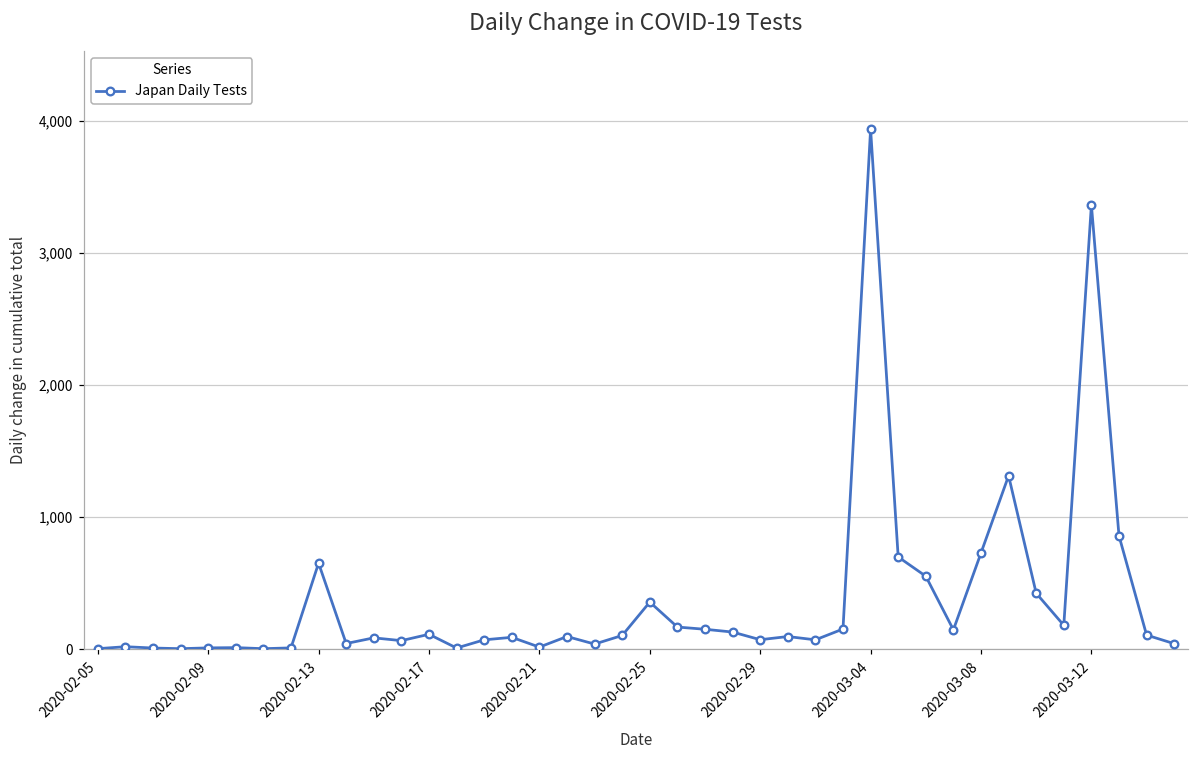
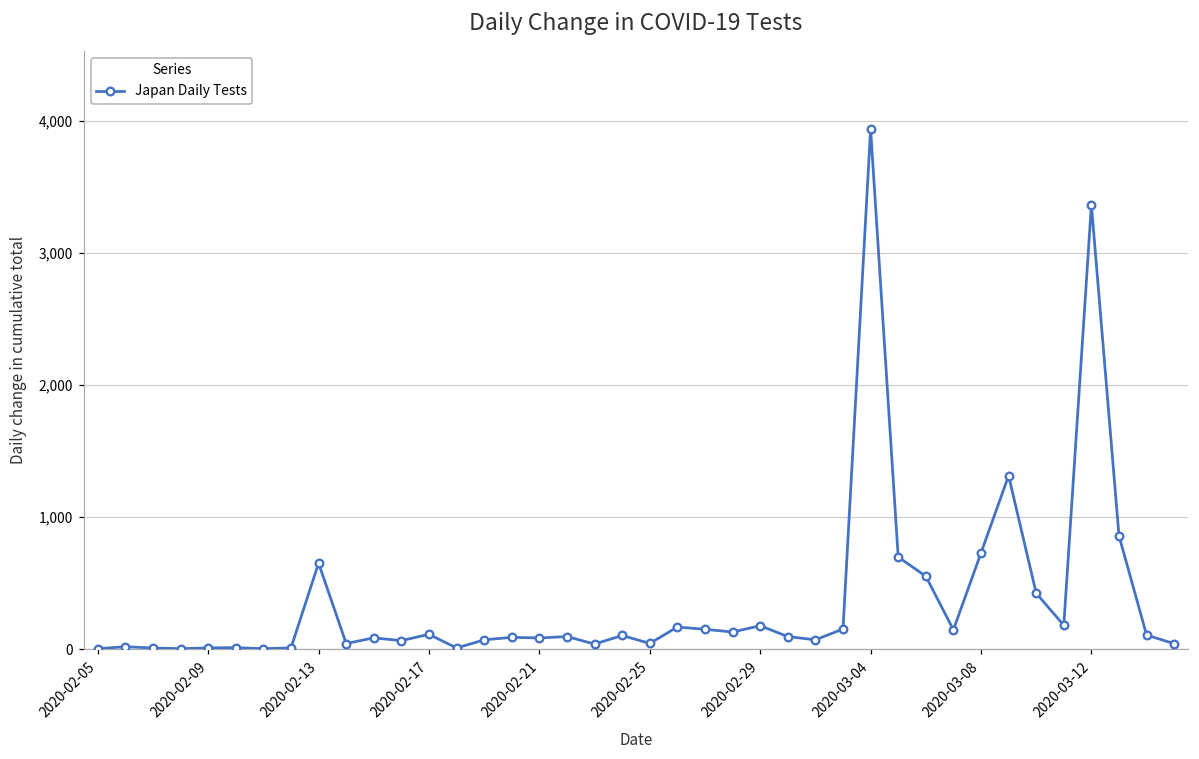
2020-02-21: 20 -> 90
2020-02-25: 360 -> 40
2020-02-29: 70 -> 180
